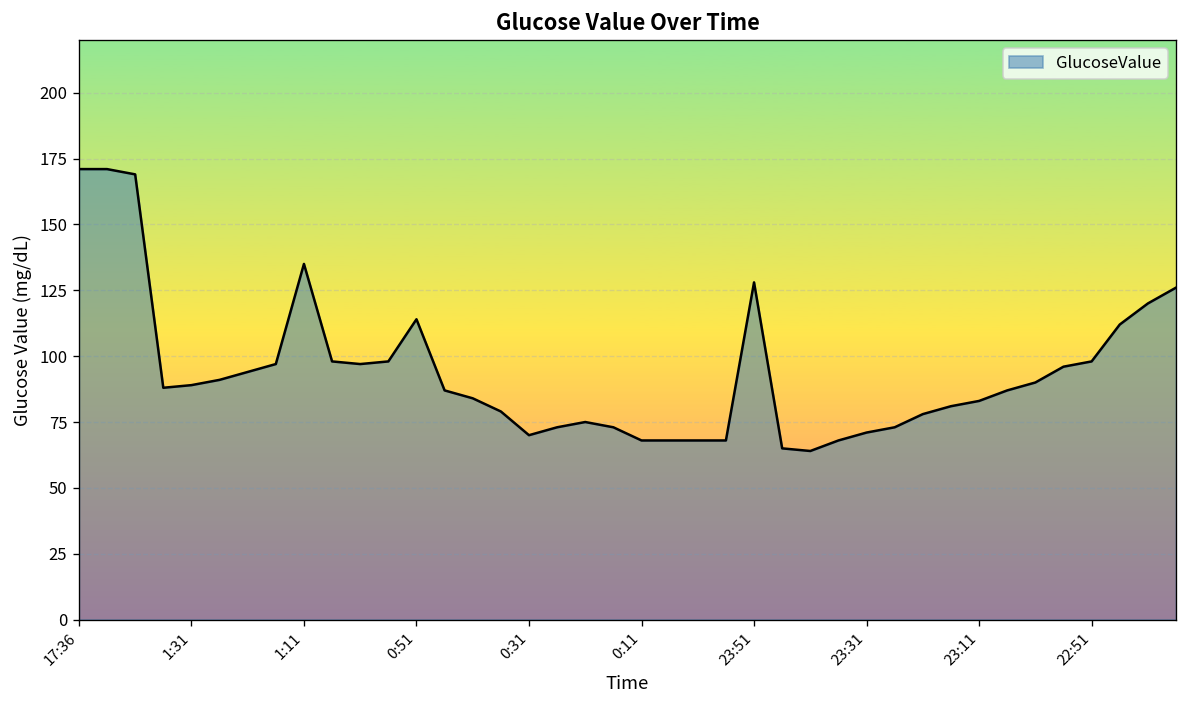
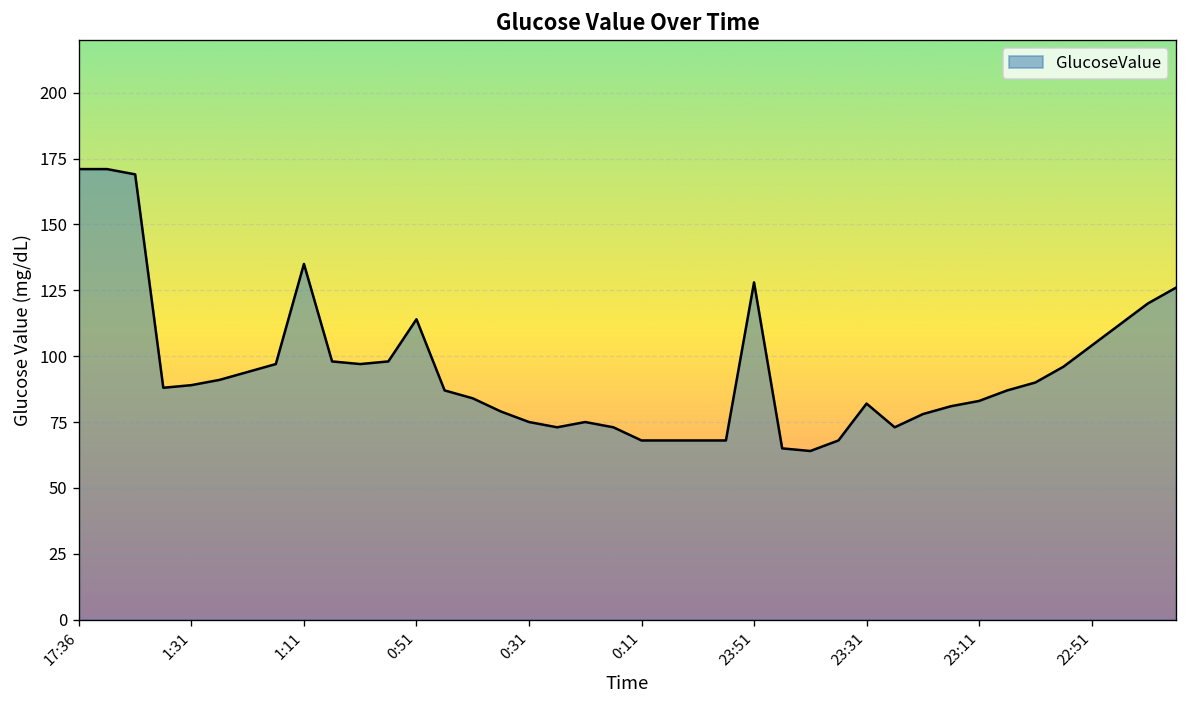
0:31: 70 -> 75
23:31: 71 -> 82
22:51: 98 -> 104
